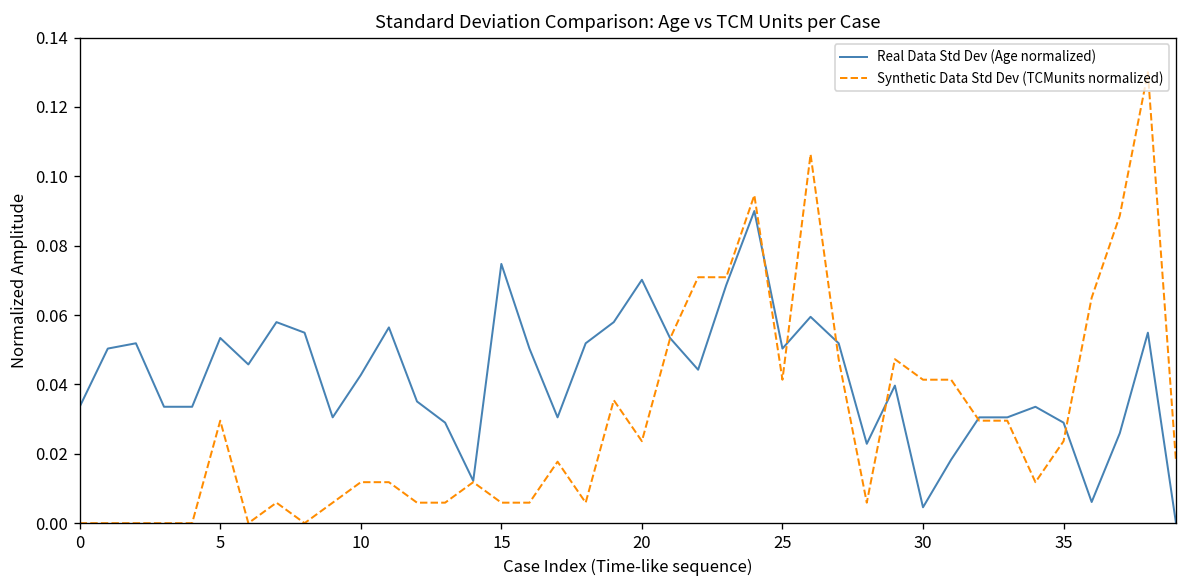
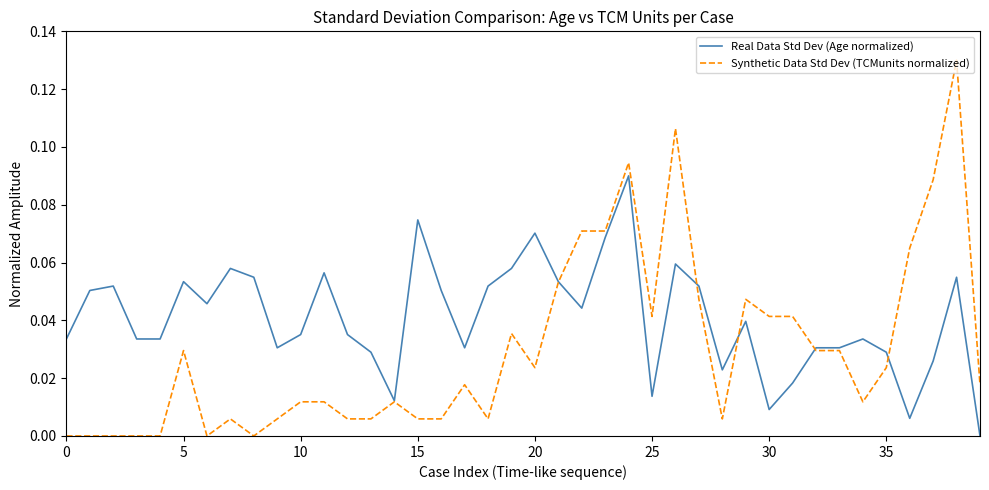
Real Data Std Dev (Age normalized), 10: 0.043 -> 0.035
Real Data Std Dev (Age normalized), 25: 0.050 -> 0.014
Real Data Std Dev (Age normalized), 30: 0.005 -> 0.009
